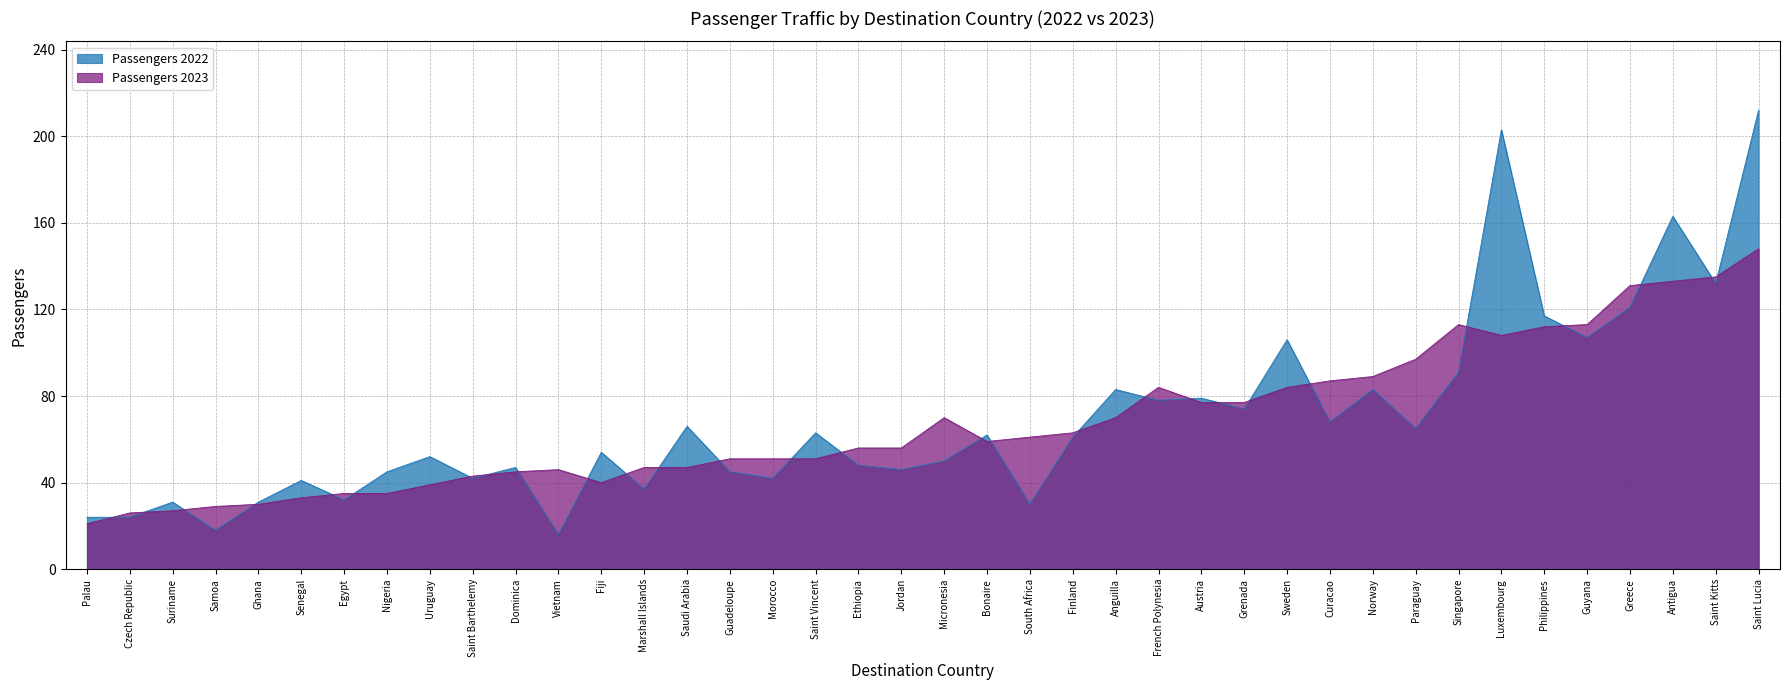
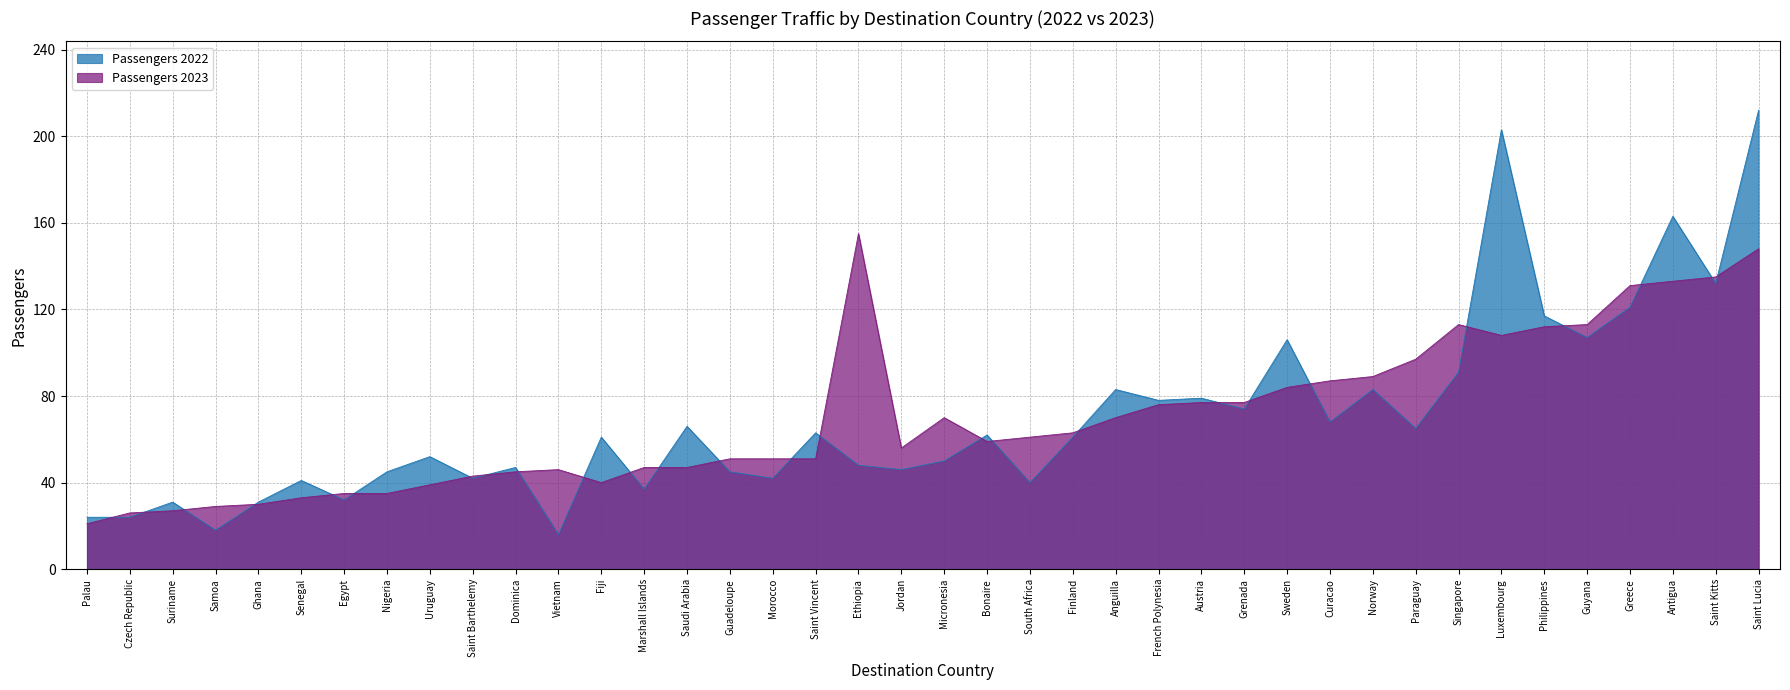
Passengers 2022, Fiji: 54 -> 61
Passengers 2023, Ethiopia: 56 -> 155
Passengers 2022, South Africa: 30 -> 40
Passengers 2023, French Polynesia: 84 -> 76
